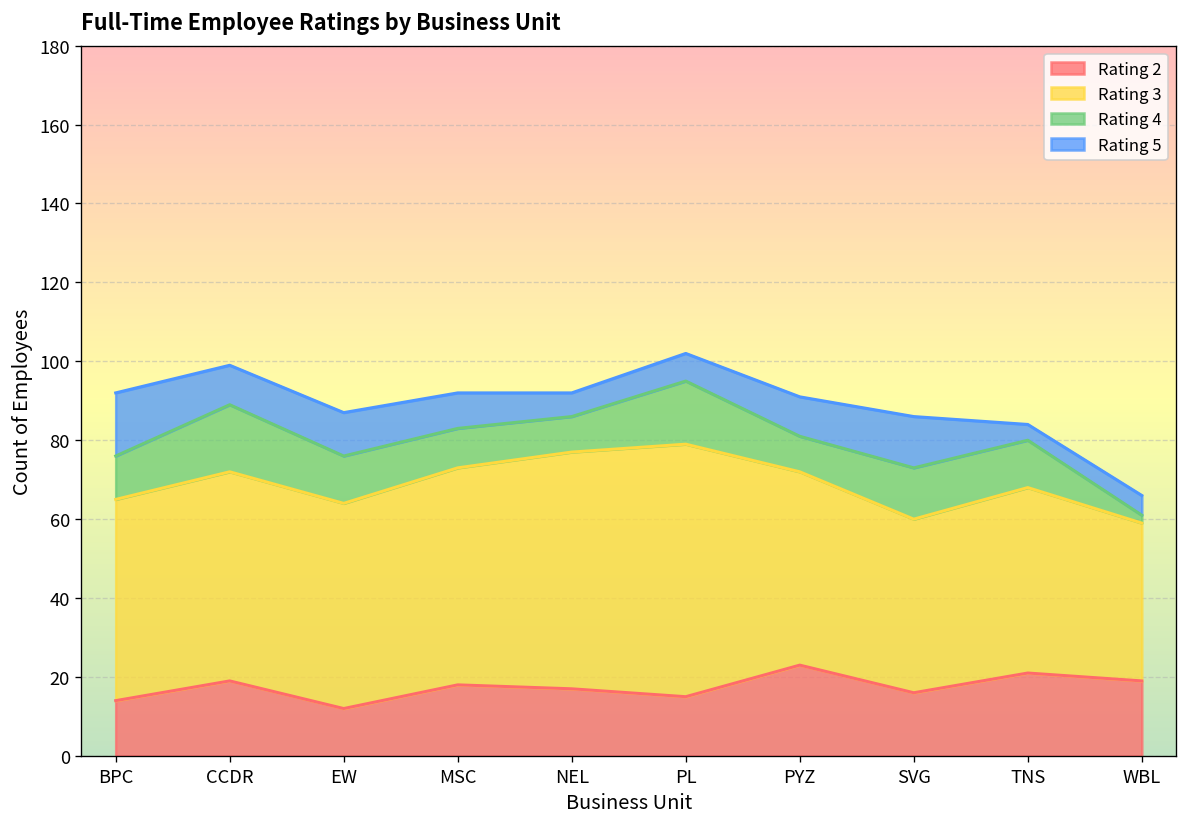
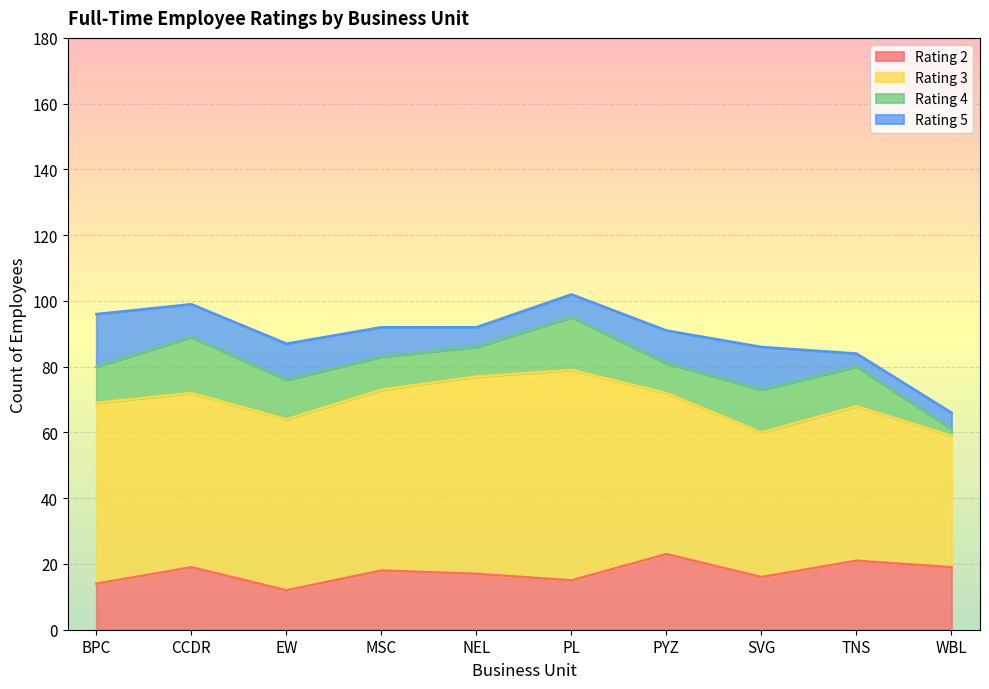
Rating 3, BPC: 51 -> 55
